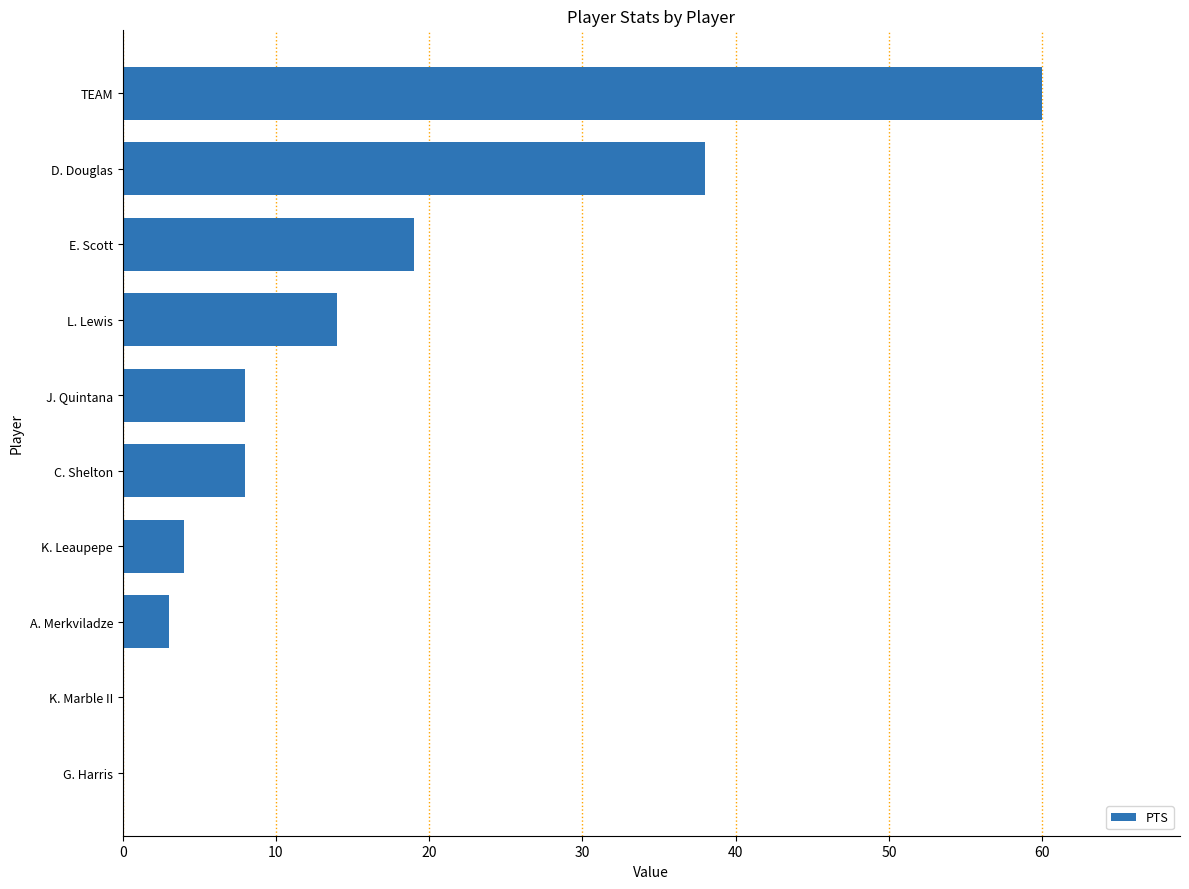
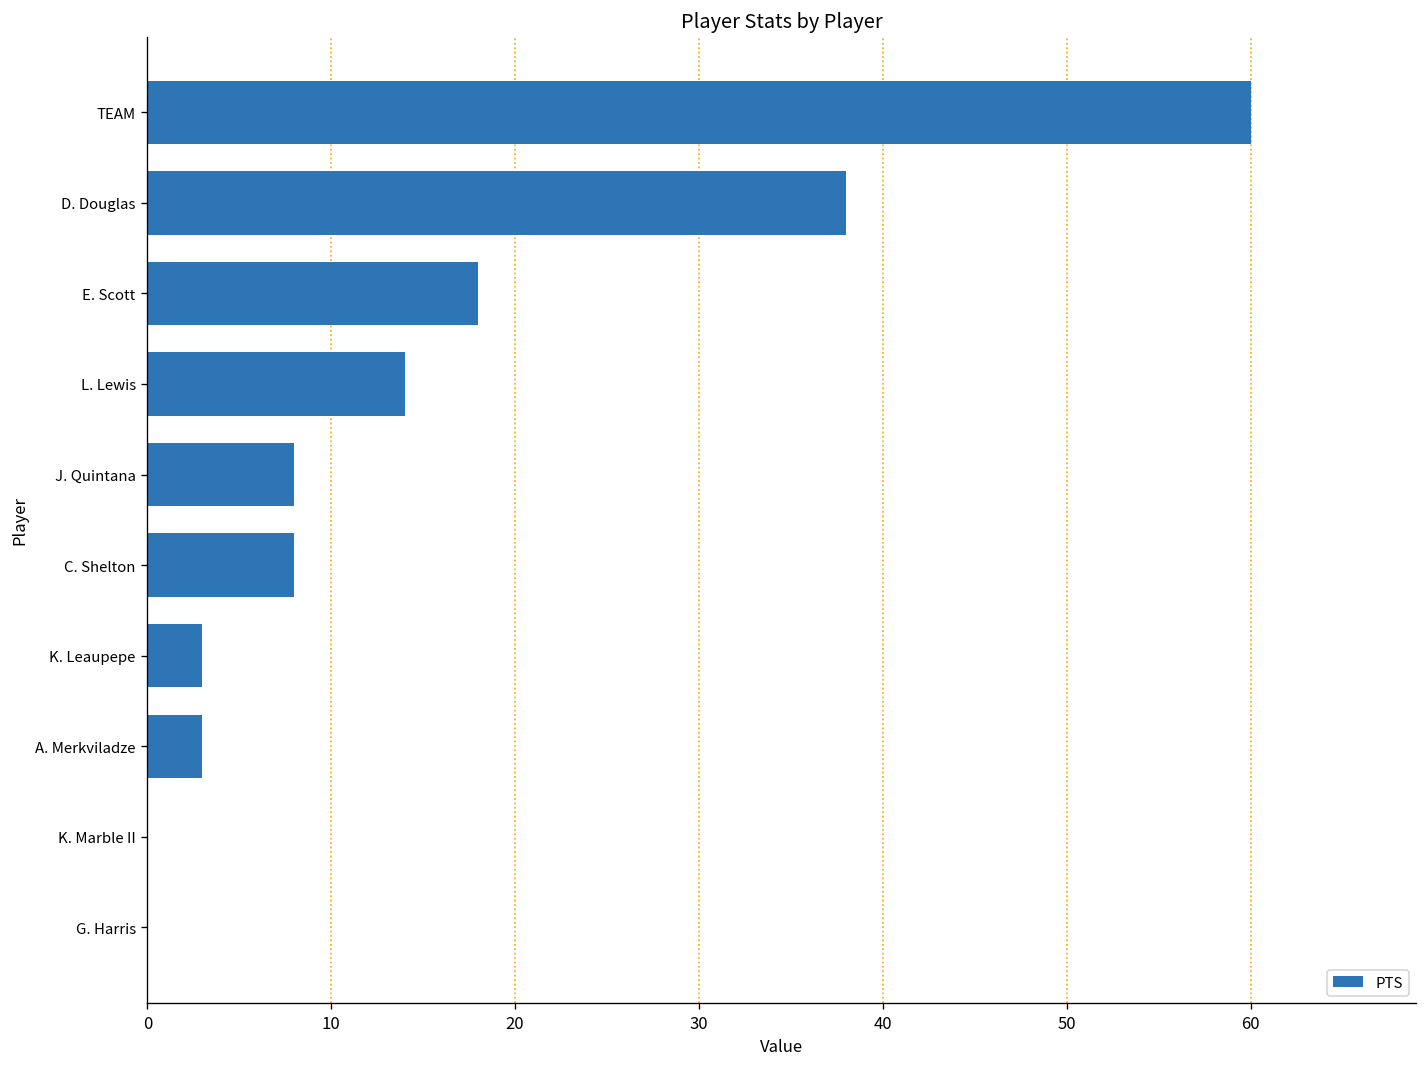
E. Scott: 19 -> 18
K. Leaupepe: 4 -> 3
